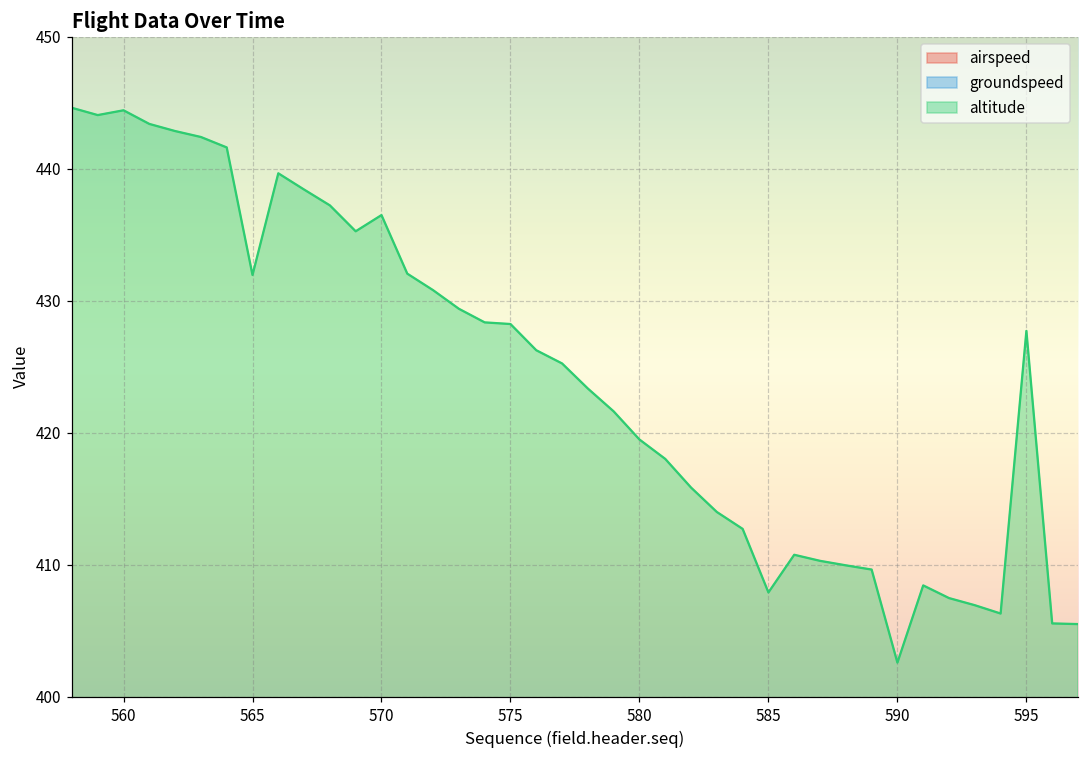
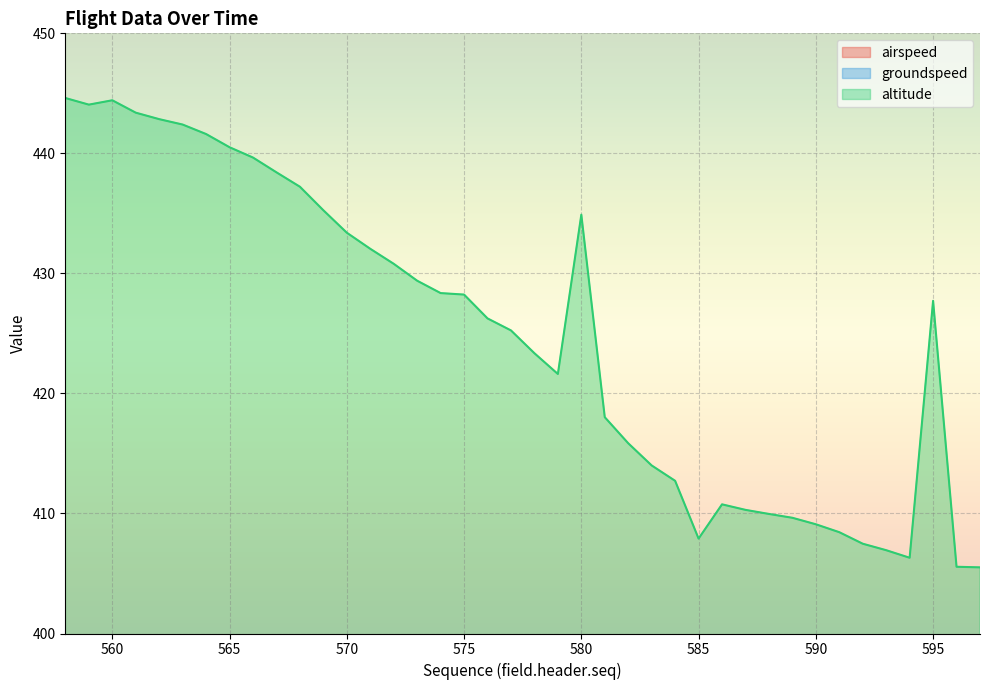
altitude, 565: 432.0 -> 440.5
altitude, 570: 436.5 -> 433.4
altitude, 580: 419.5 -> 434.9
altitude, 590: 402.6 -> 409.1
